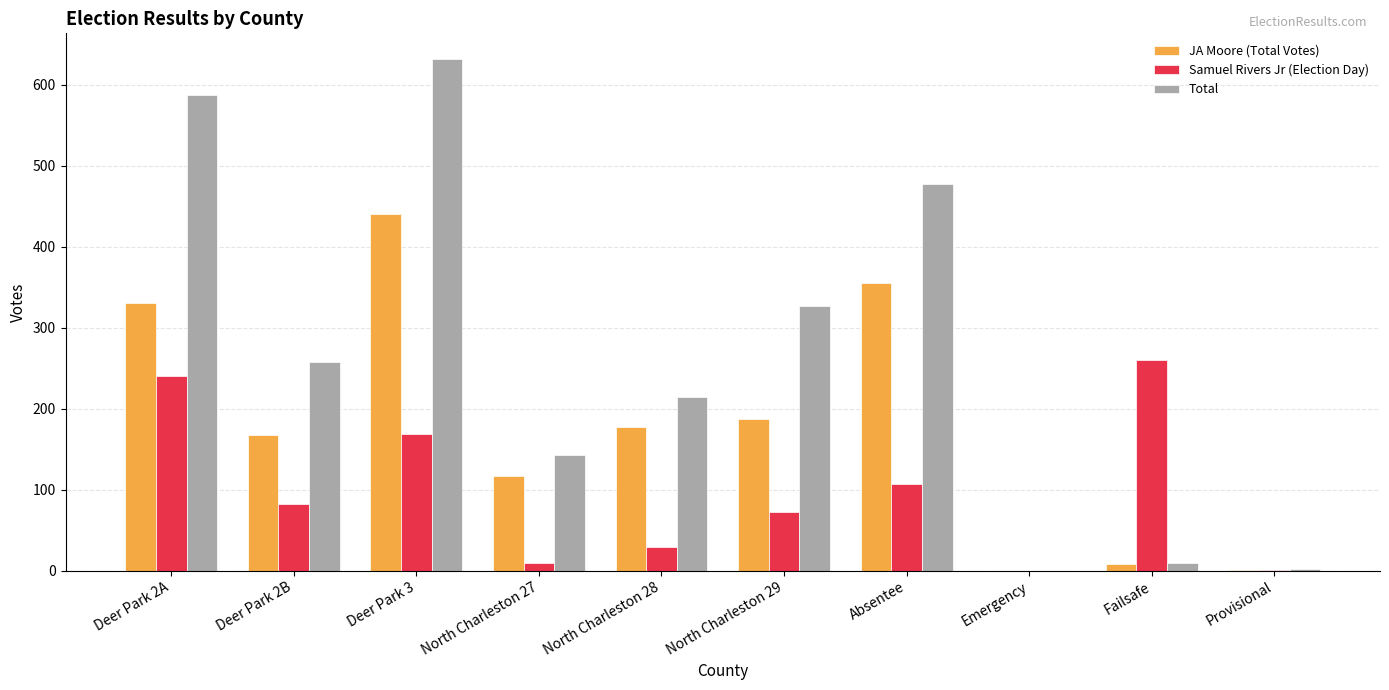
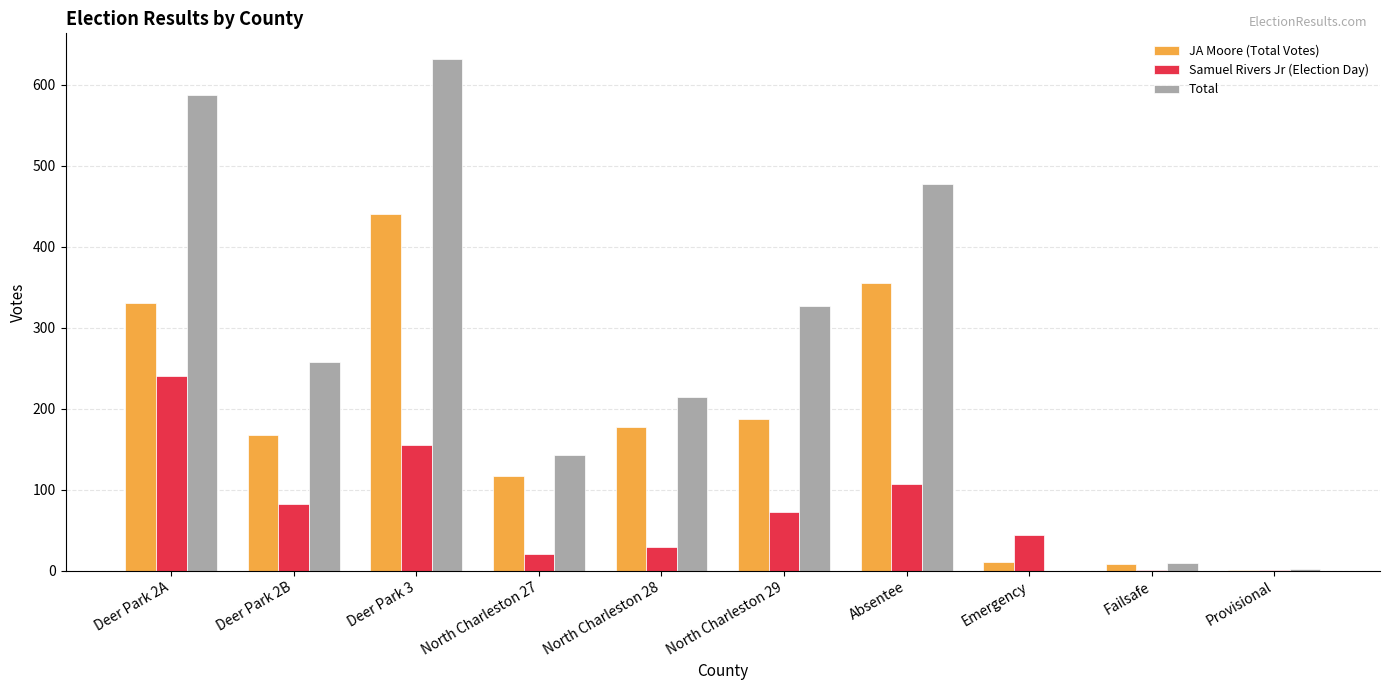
Samuel Rivers Jr (Election Day), Deer Park 3: 170 -> 160
Samuel Rivers Jr (Election Day), North Charleston 27: 10 -> 20
JA Moore (Total Votes), Emergency: 0 -> 10
Samuel Rivers Jr (Election Day), Emergency: 0 -> 40
Samuel Rivers Jr (Election Day), Failsafe: 260 -> 0
